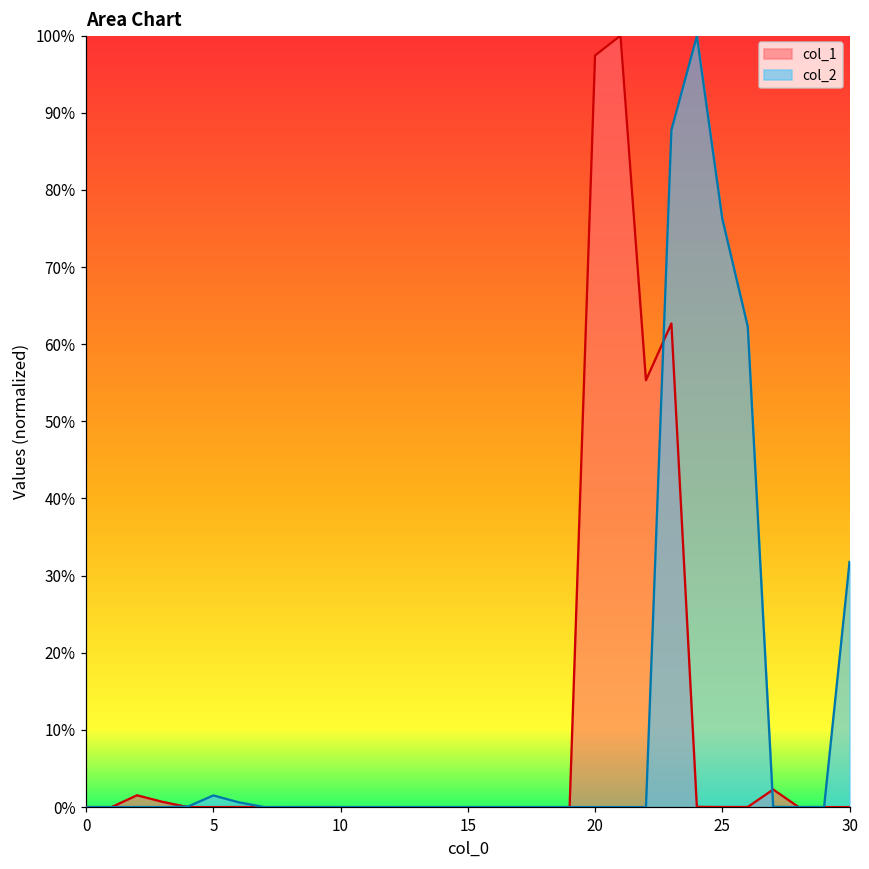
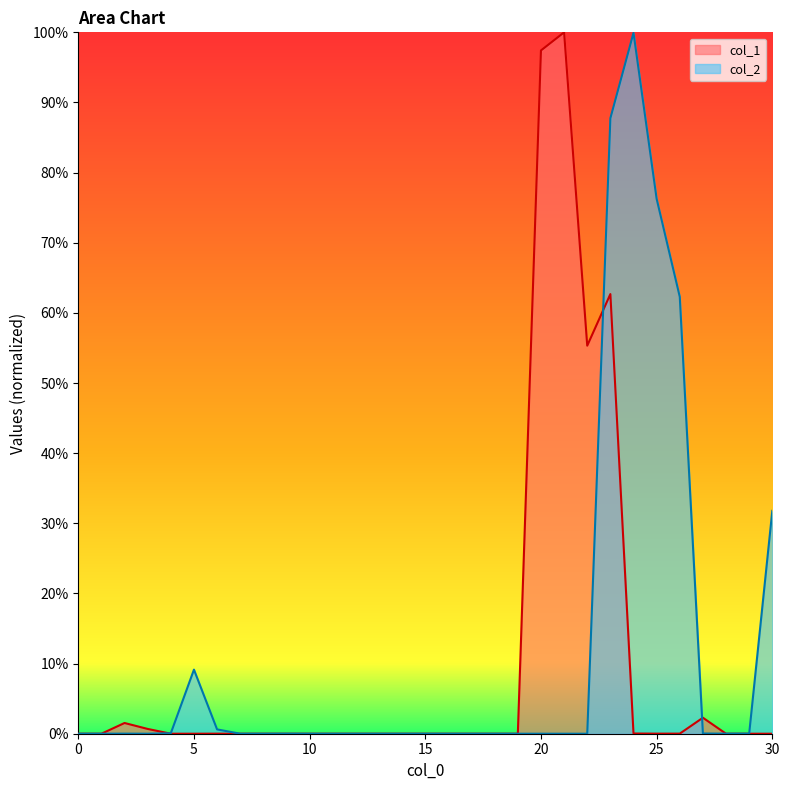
col_2, 5: 2% -> 9%
